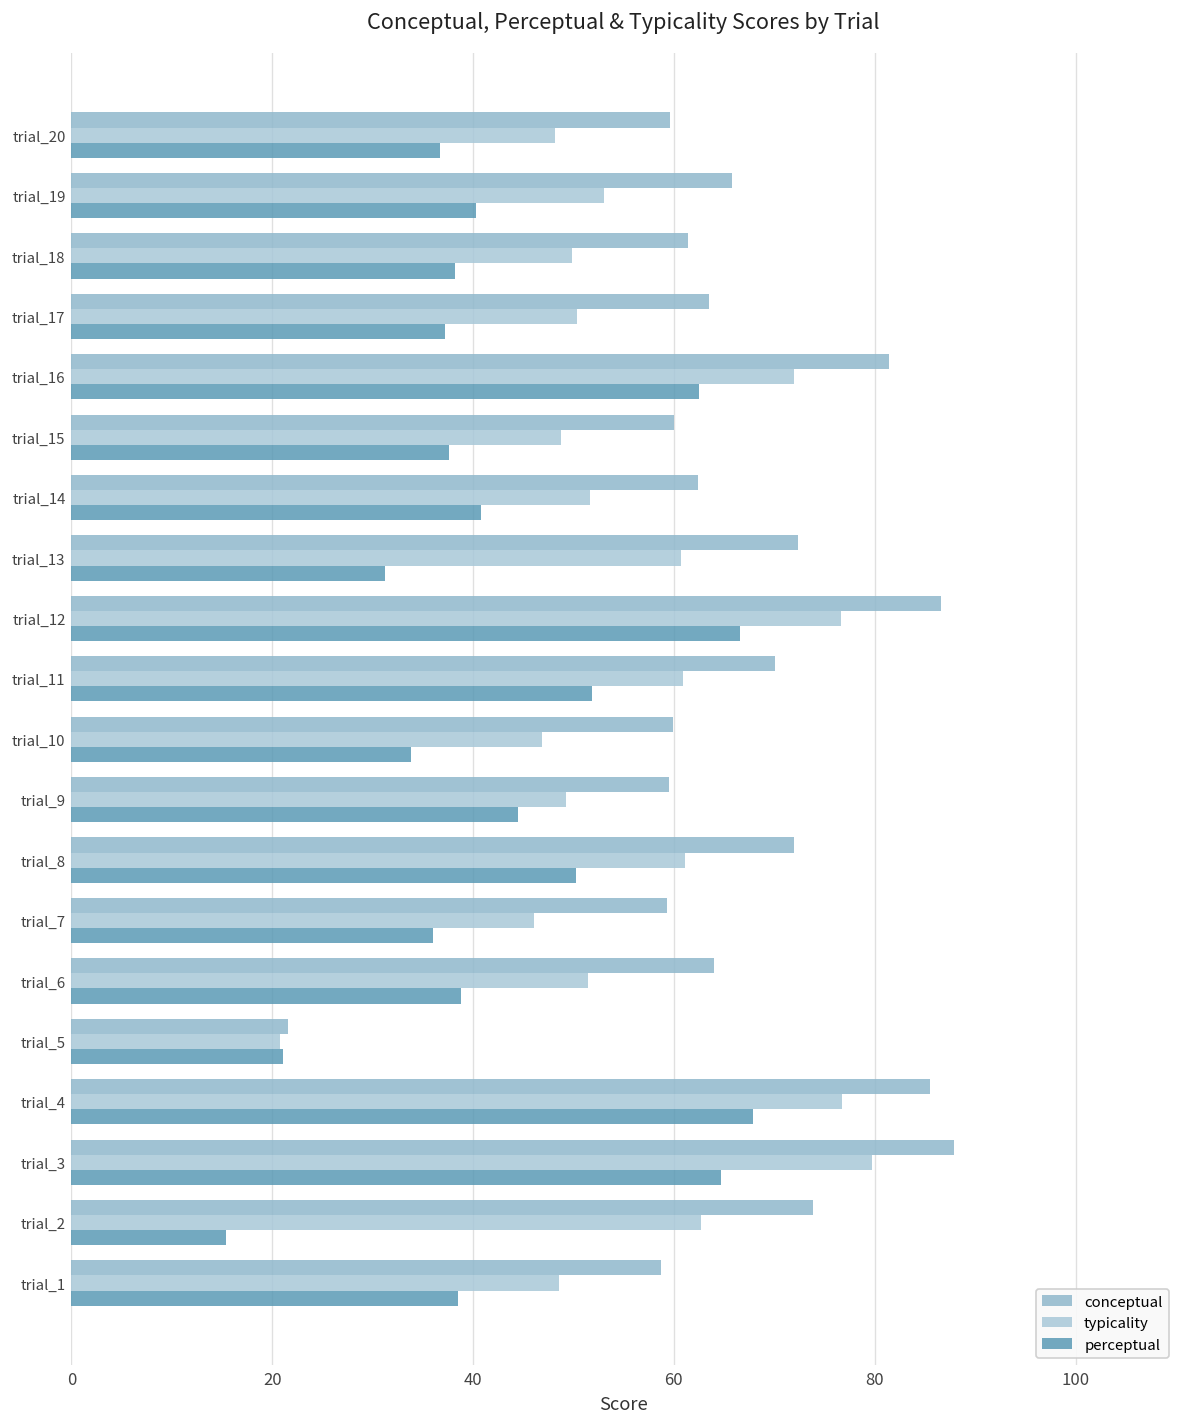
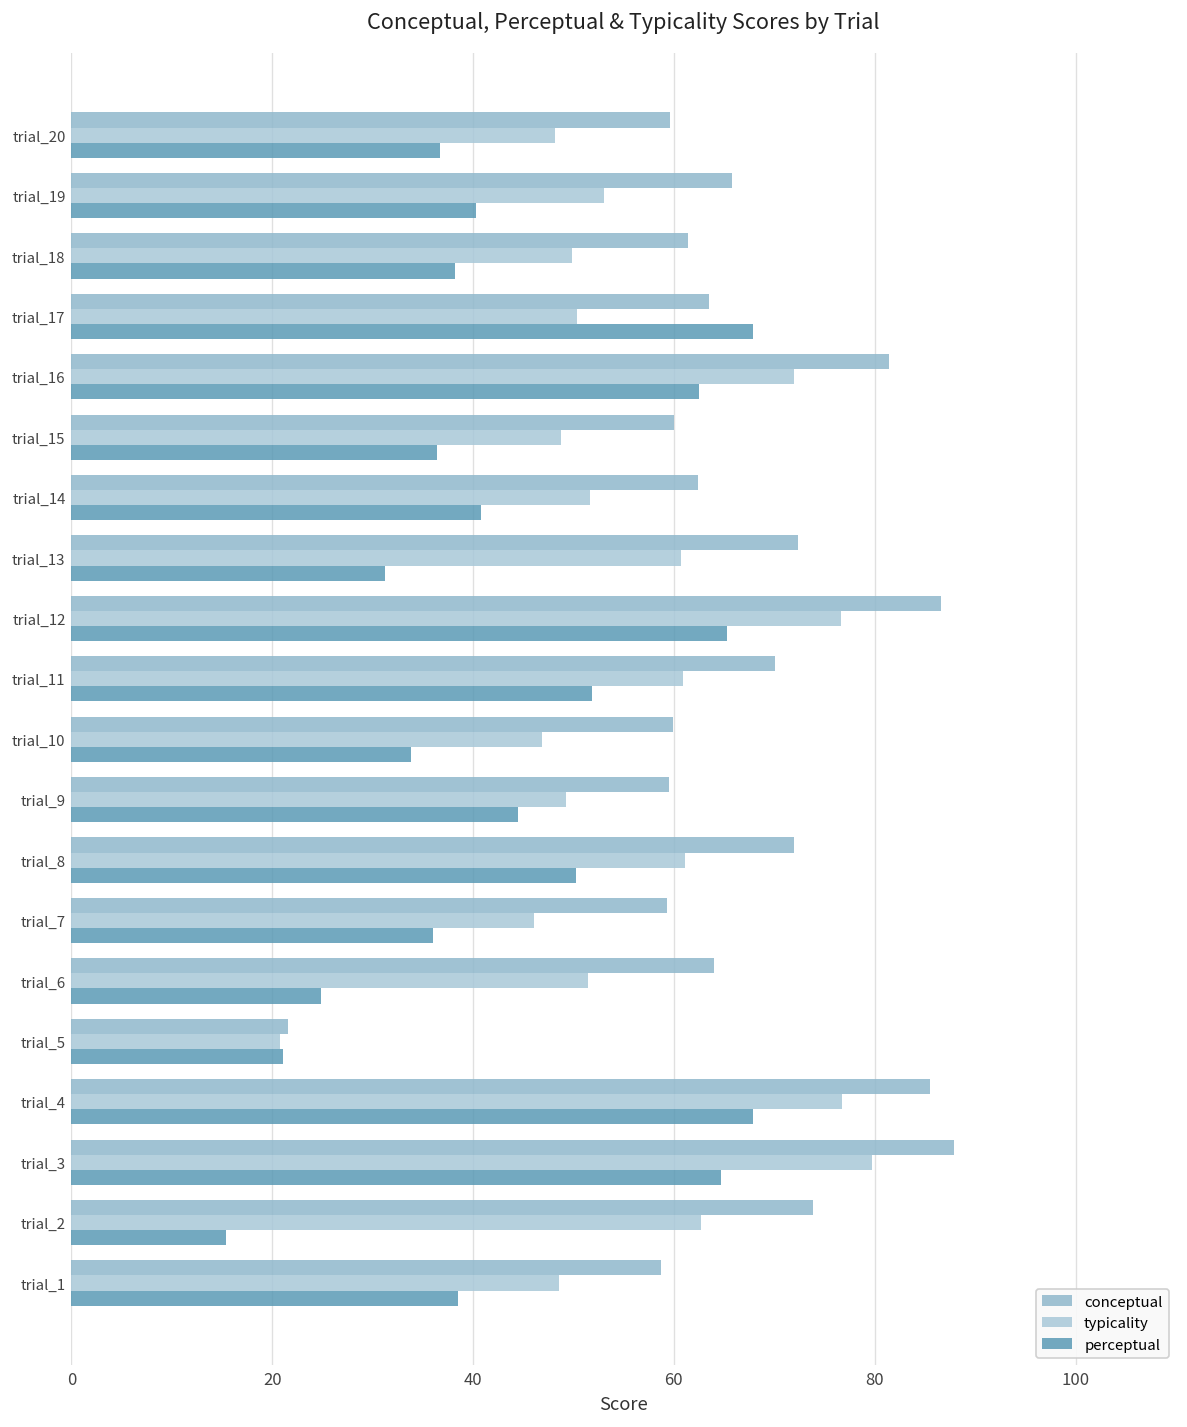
perceptual, trial_17: 37 -> 68
perceptual, trial_15: 38 -> 36
perceptual, trial_12: 67 -> 65
perceptual, trial_6: 39 -> 25
